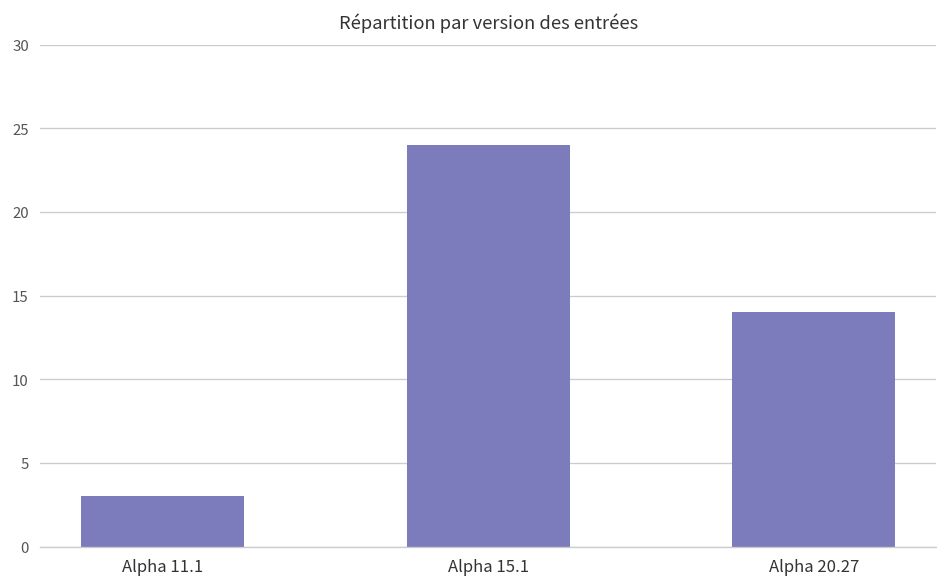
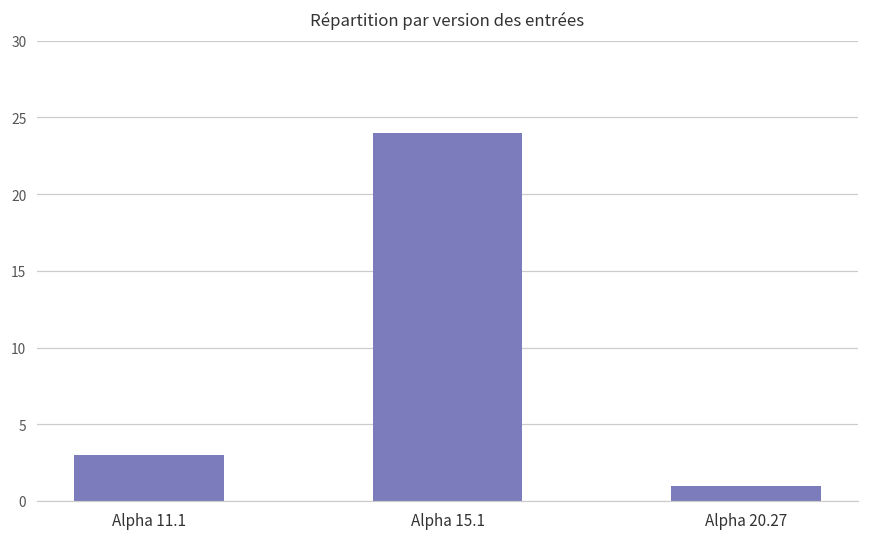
Alpha 20.27: 14 -> 1
